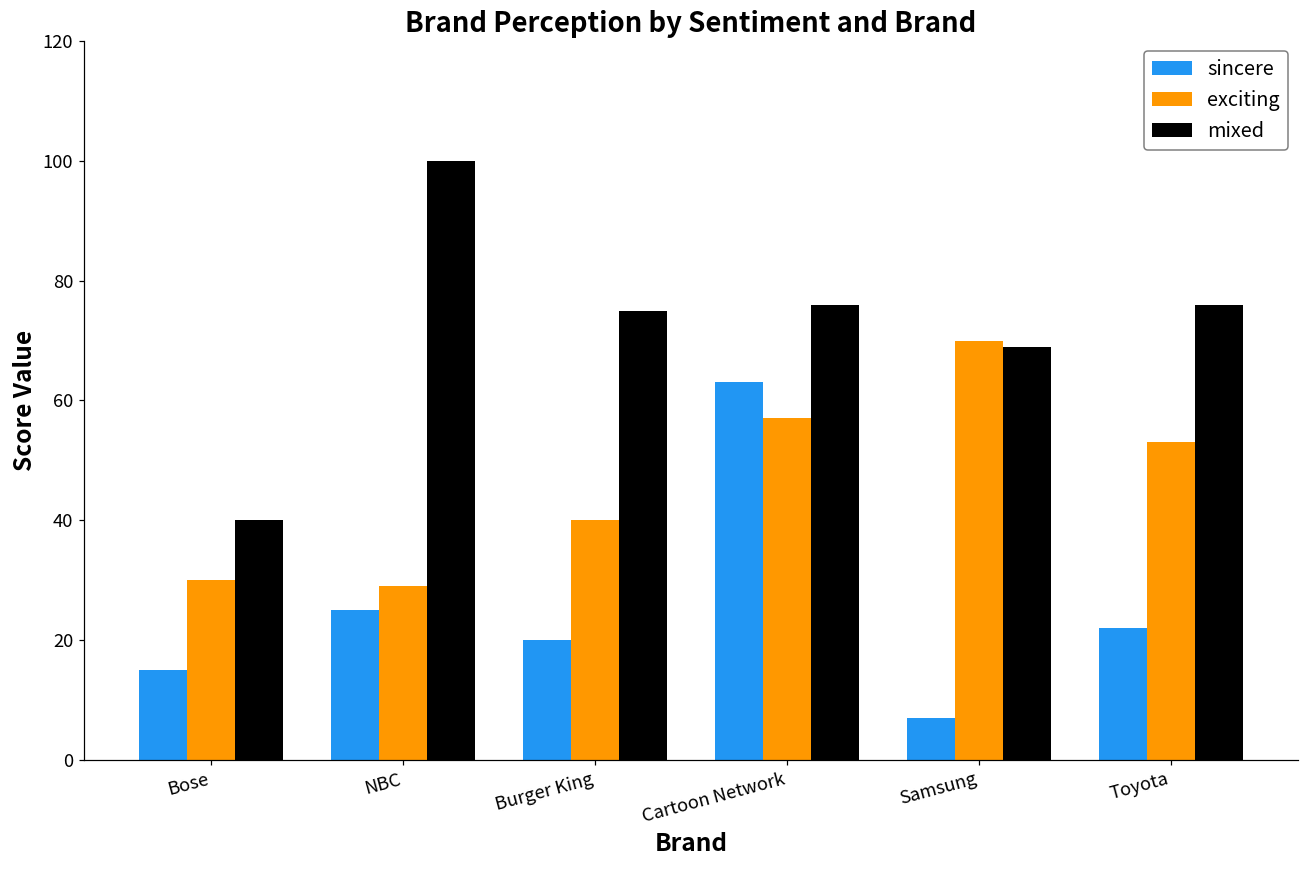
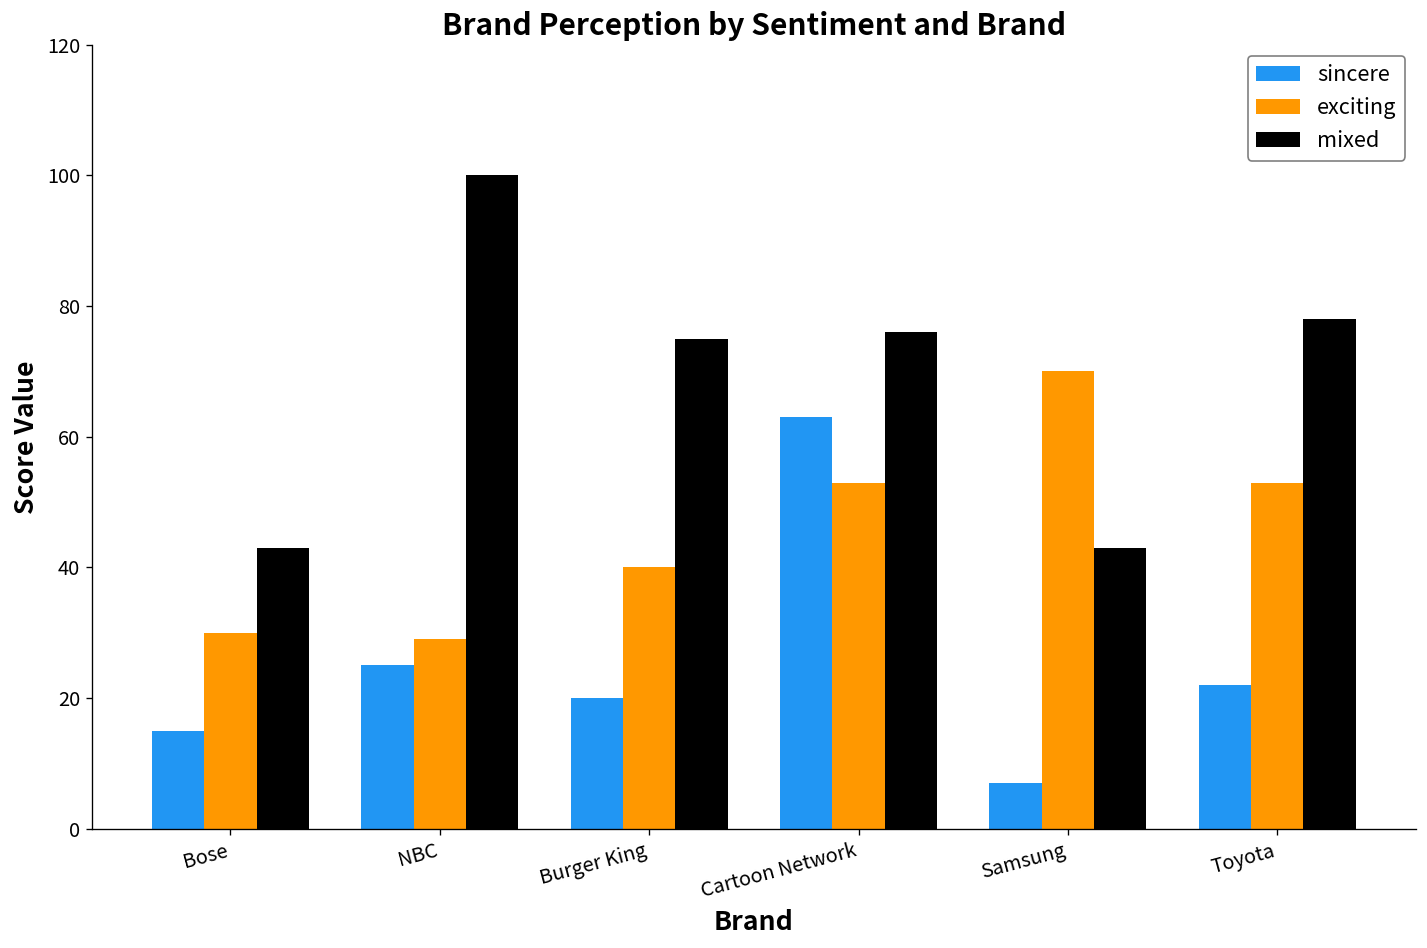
mixed, Bose: 40 -> 43
exciting, Cartoon Network: 57 -> 53
mixed, Samsung: 69 -> 43
mixed, Toyota: 76 -> 78
